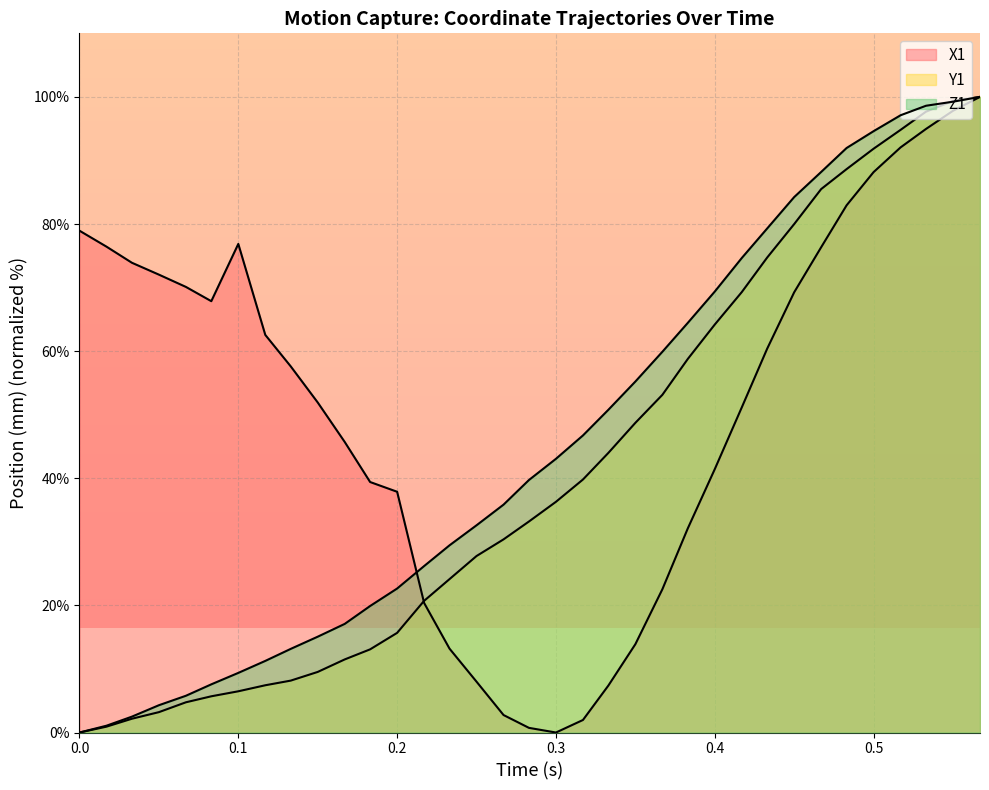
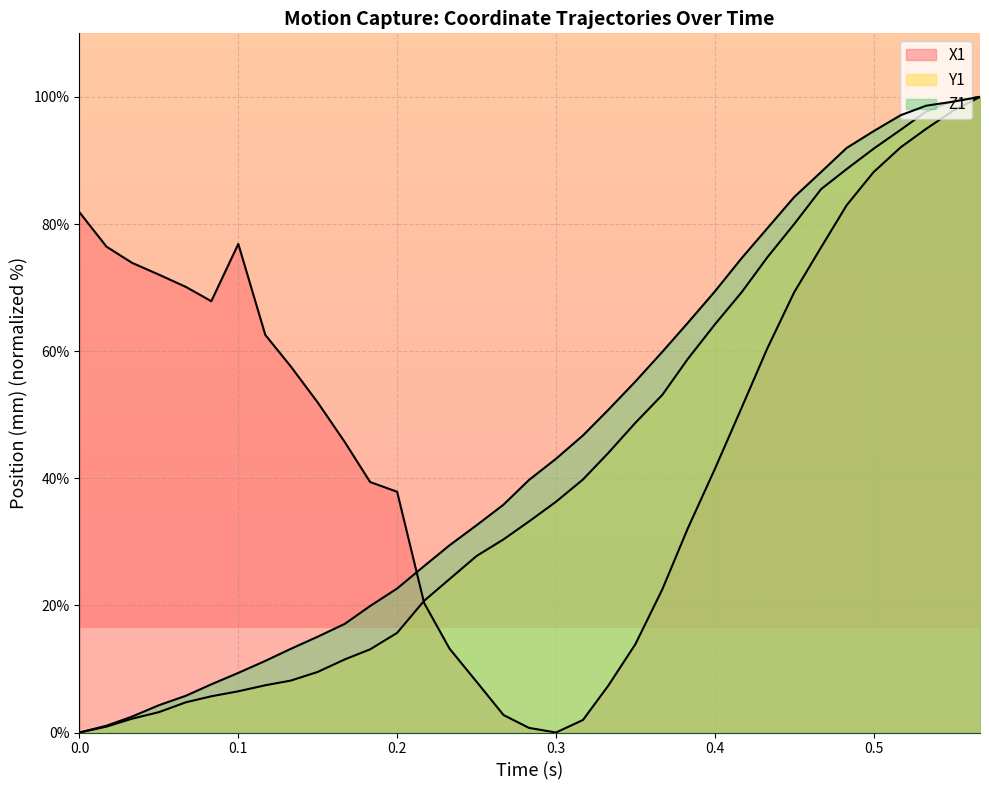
X1, 0.0: 79% -> 82%
